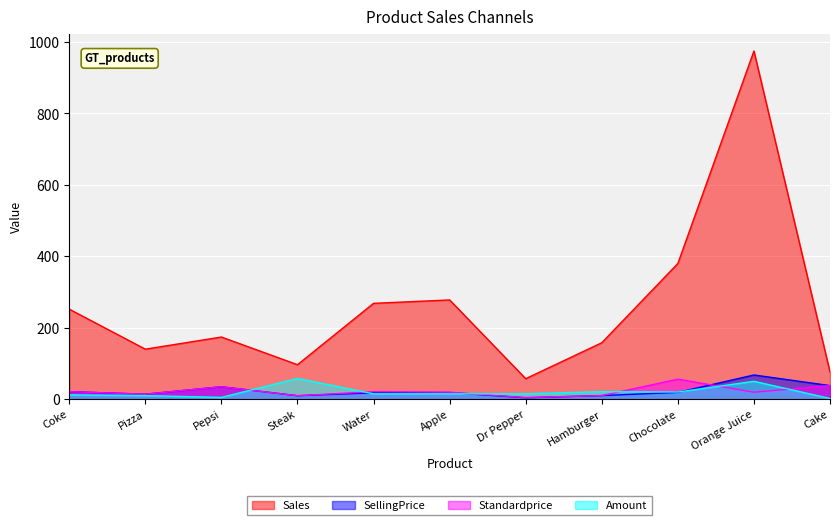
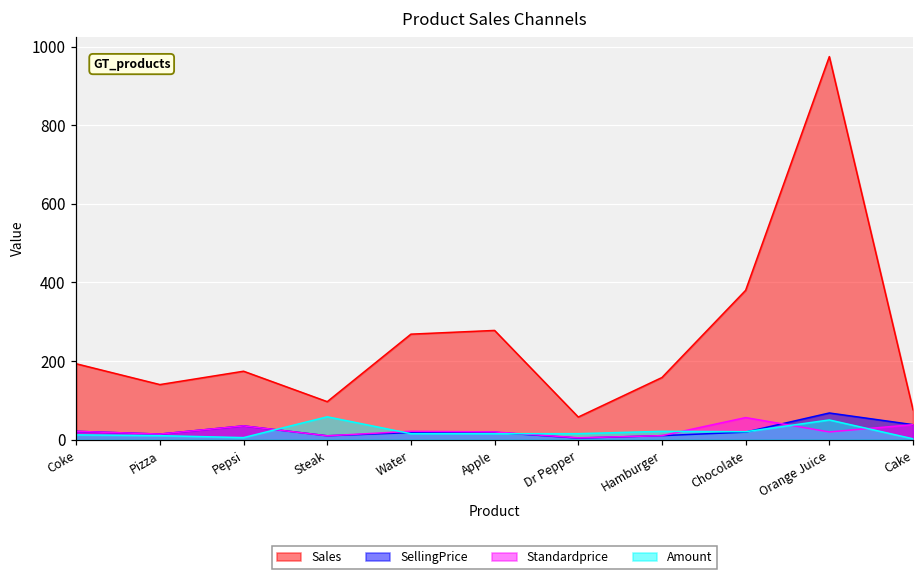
Sales, Coke: 250 -> 190
